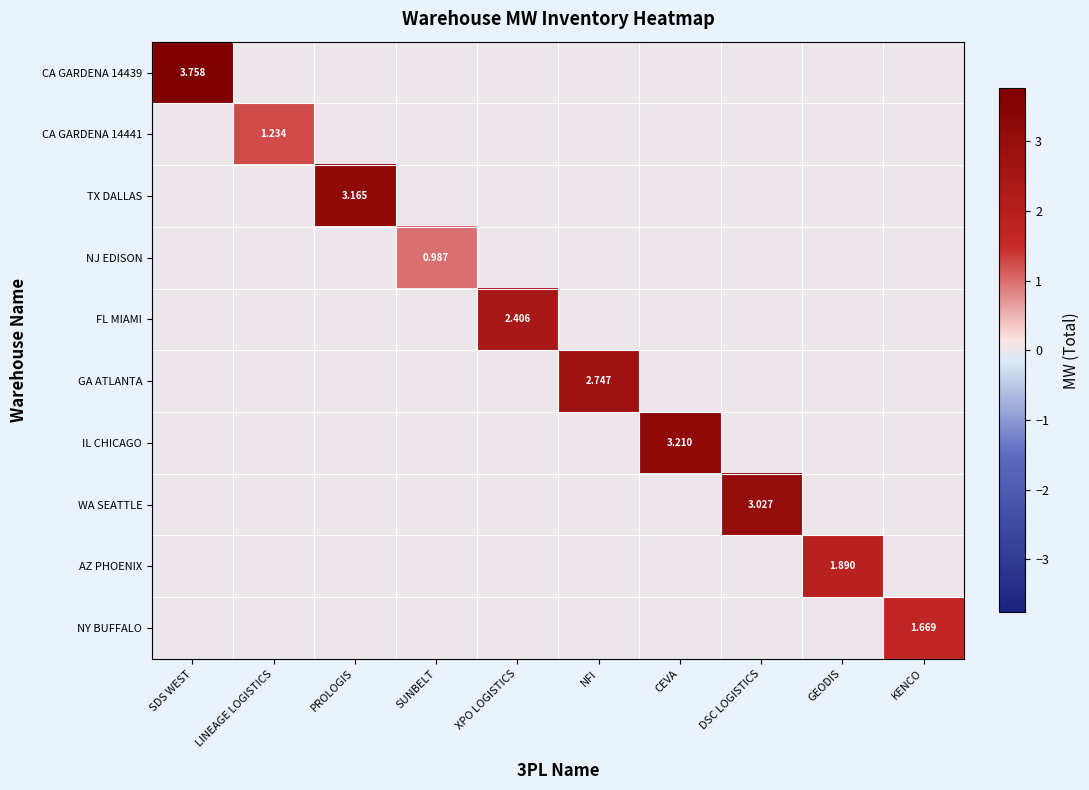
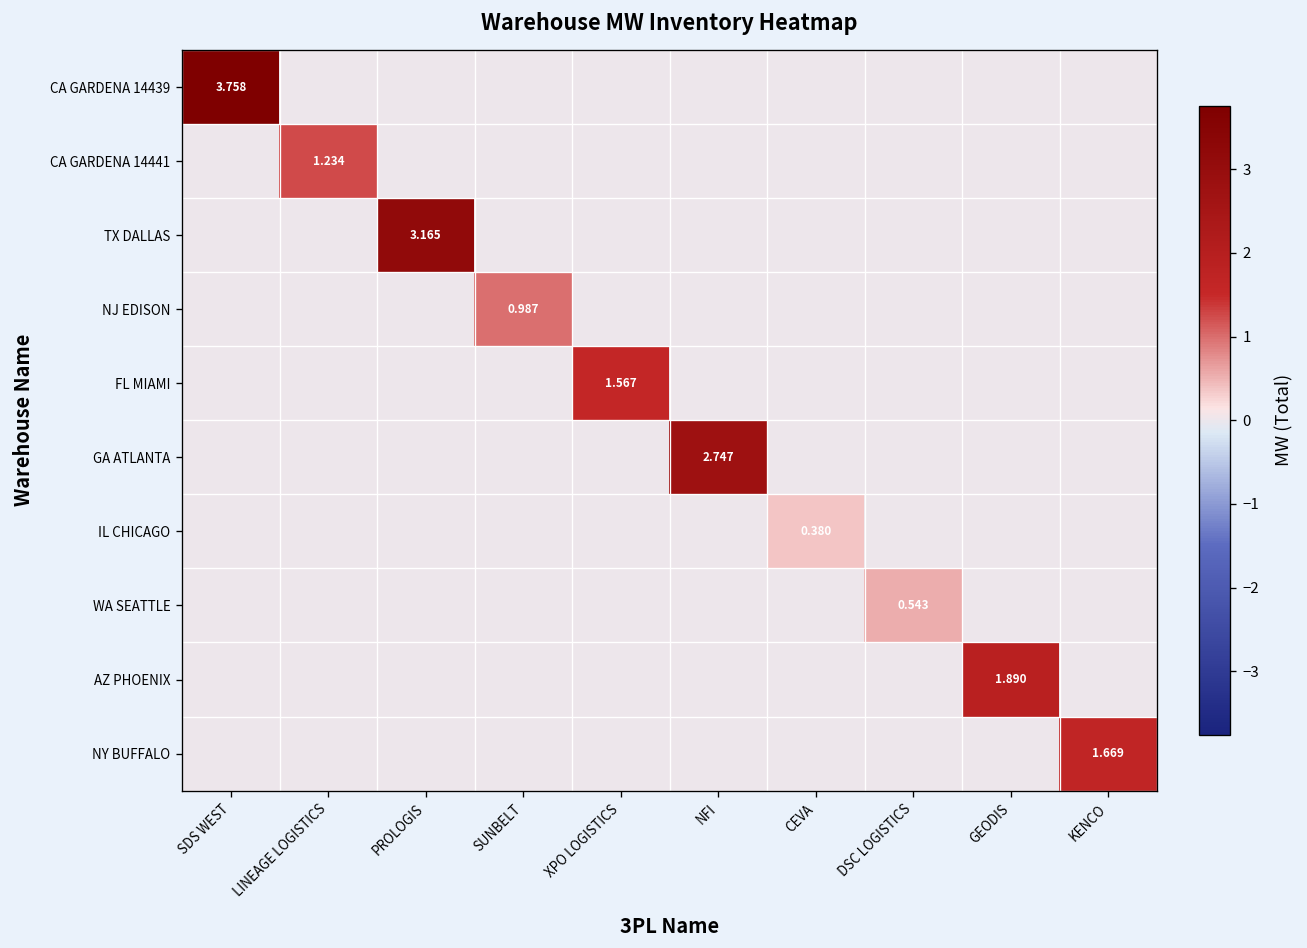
FL MIAMI, XPO LOGISTICS: 2.406 -> 1.567
IL CHICAGO, CEVA: 3.210 -> 0.380
WA SEATTLE, DSC LOGISTICS: 3.027 -> 0.543
